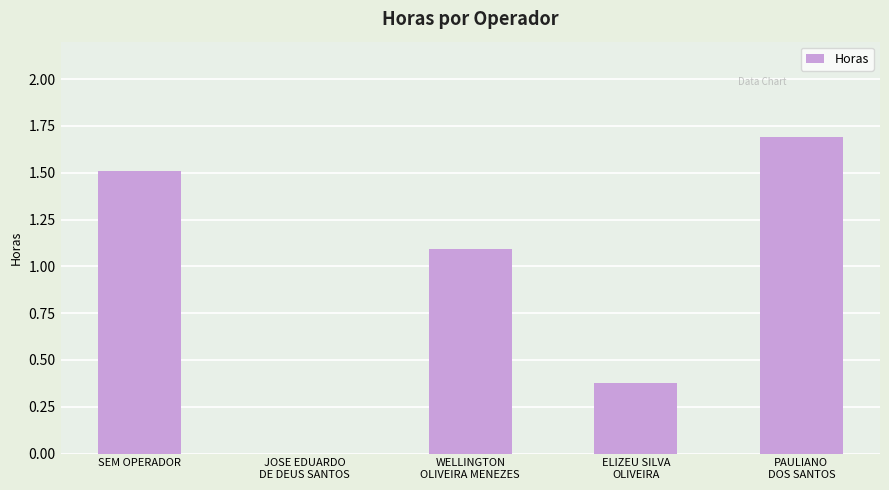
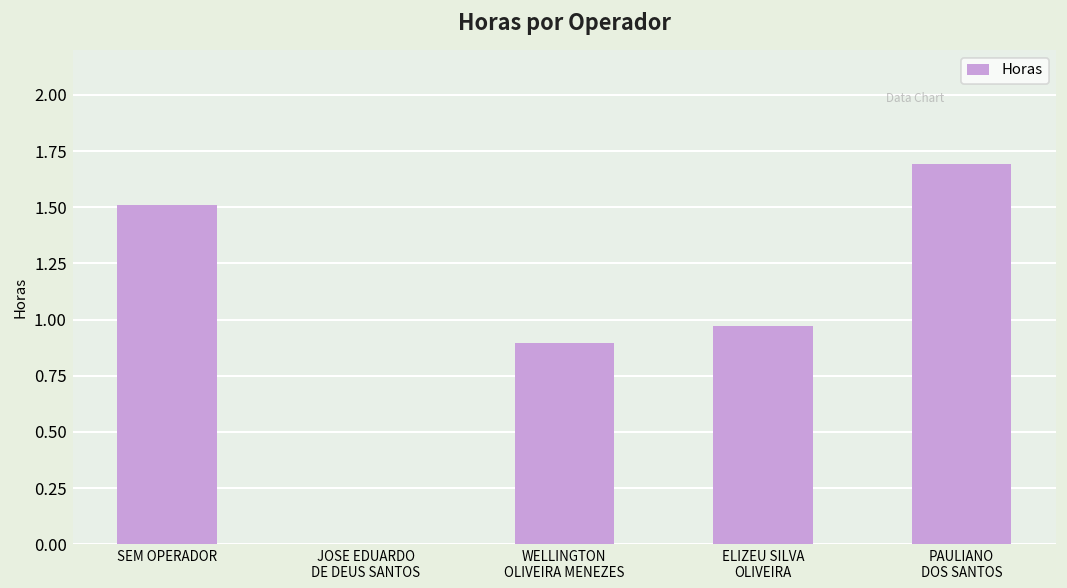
WELLINGTON OLIVEIRA MENEZES: 1.09 -> 0.90
ELIZEU SILVA OLIVEIRA: 0.38 -> 0.97
